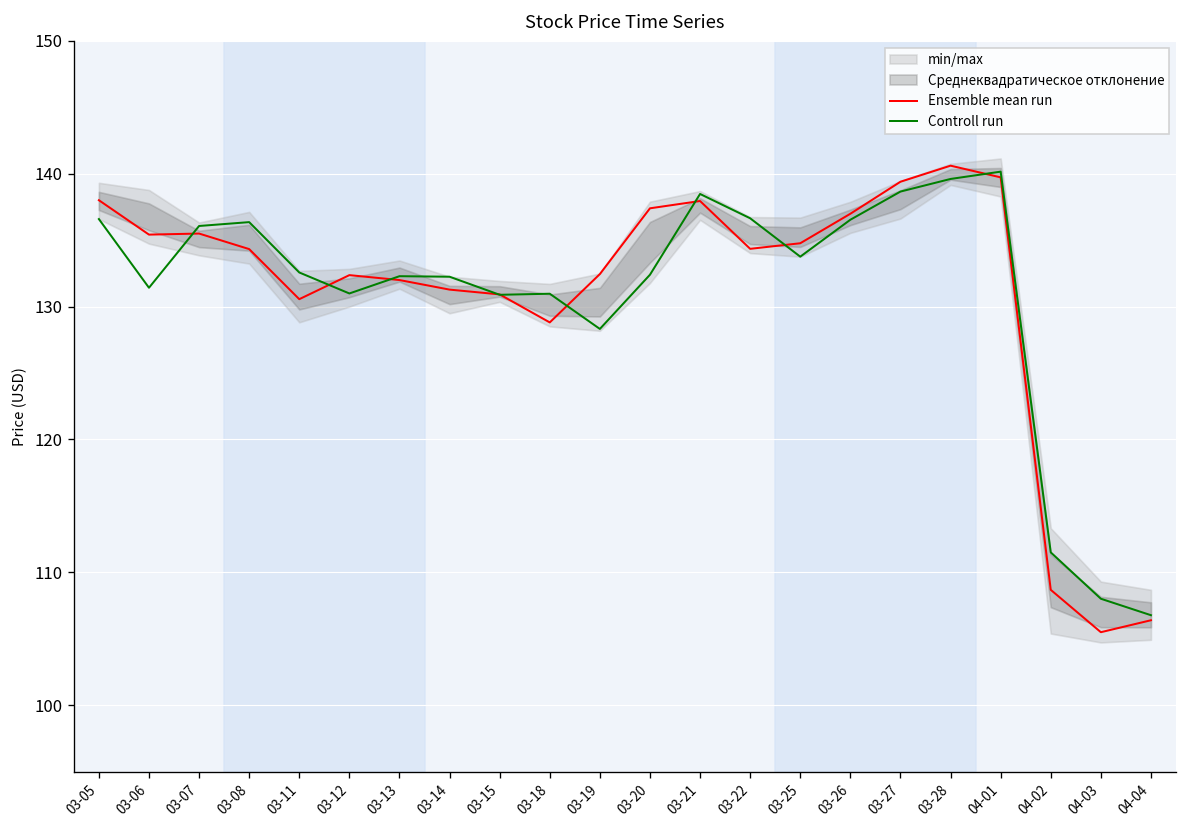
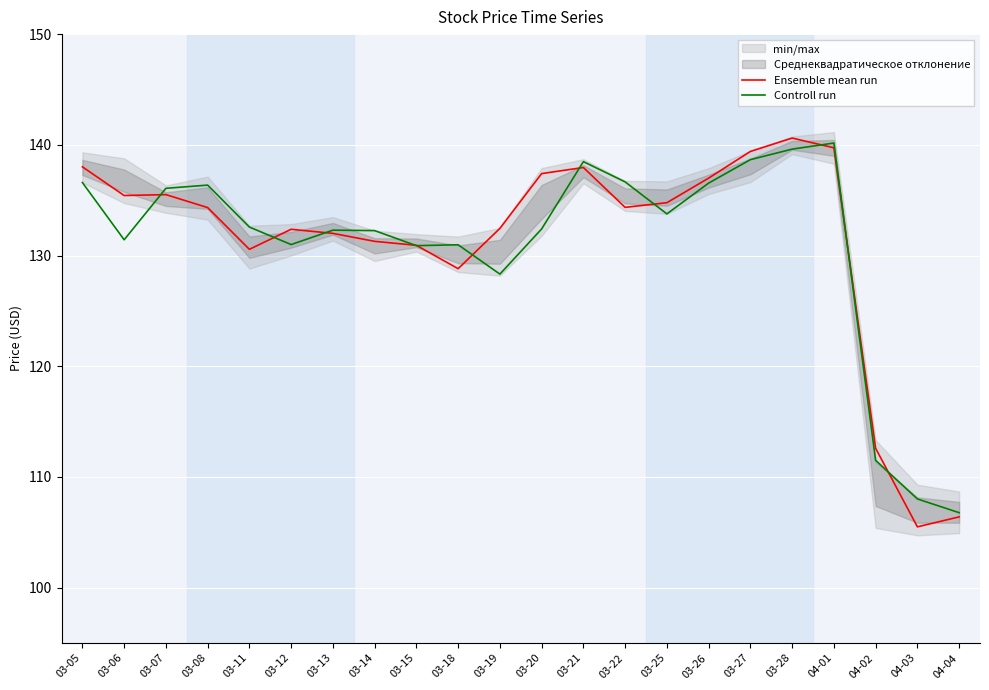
Ensemble mean run, 04-02: 108.7 -> 112.6
